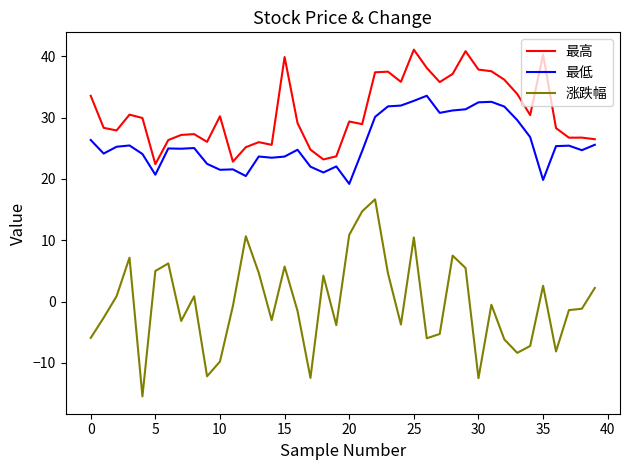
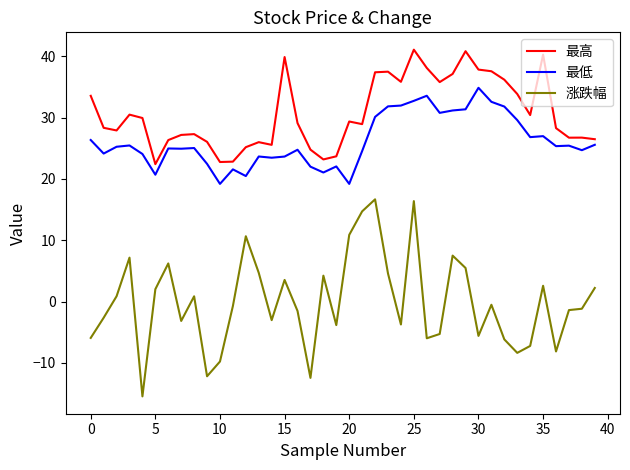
涨跌幅, 5: 5 -> 2
最高, 10: 30 -> 23
最低, 10: 22 -> 19
涨跌幅, 15: 6 -> 4
涨跌幅, 25: 10 -> 16
最低, 30: 33 -> 35
涨跌幅, 30: -13 -> -6
最低, 35: 20 -> 27
